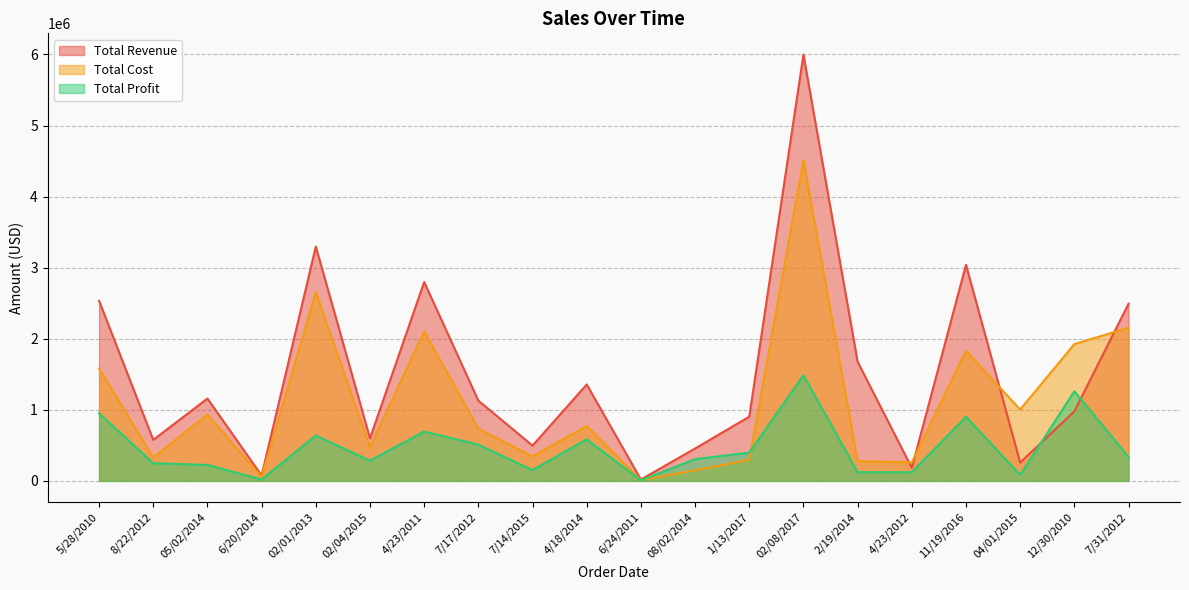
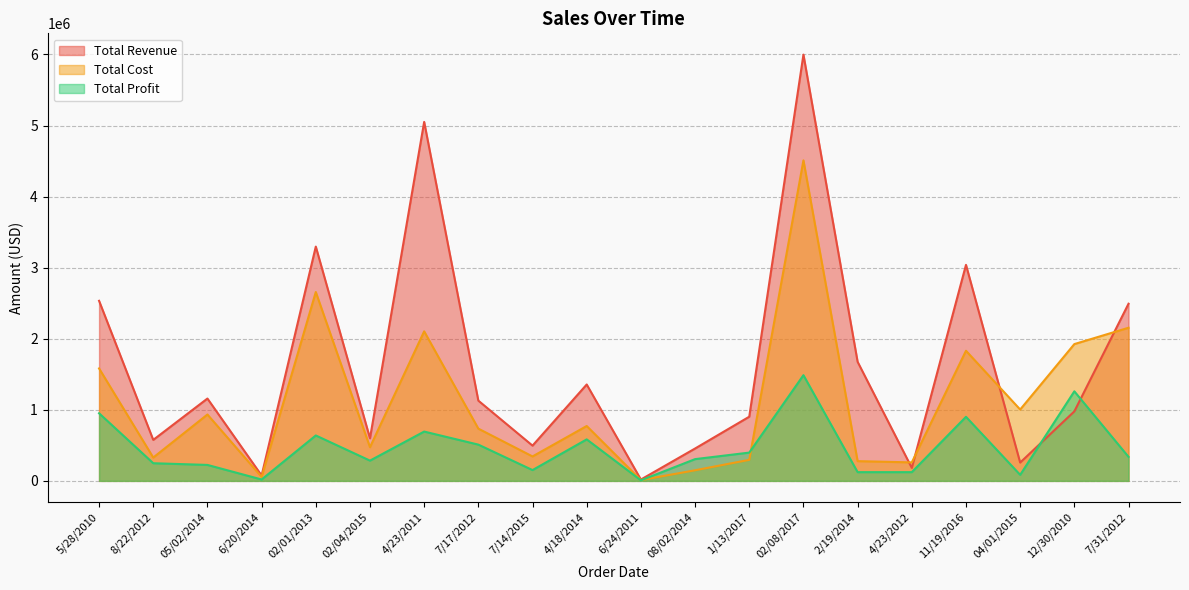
Total Revenue, 4/23/2011: 2800000 -> 5100000
